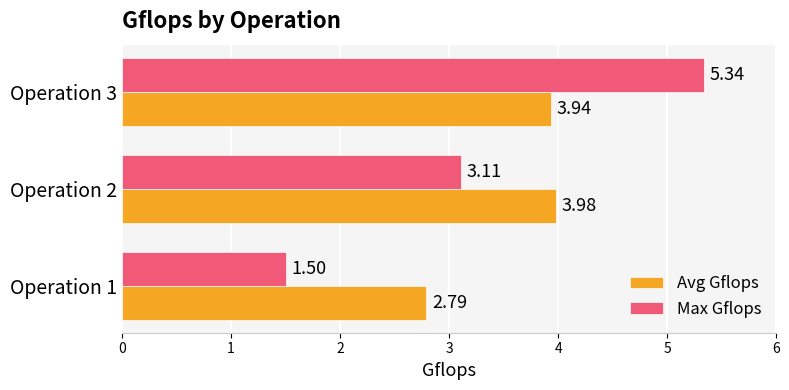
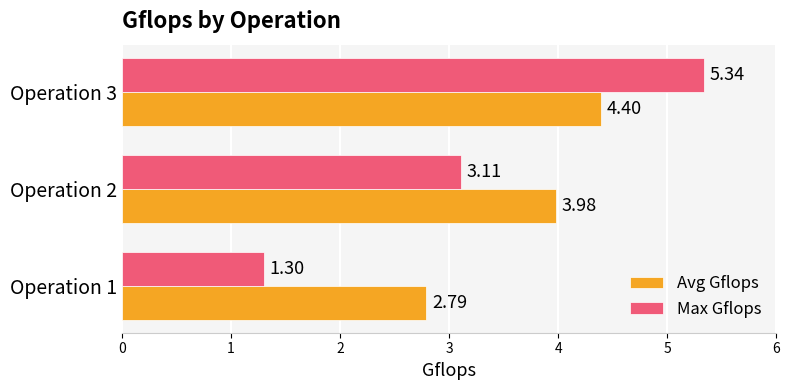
Avg Gflops, Operation 3: 3.94 -> 4.40
Max Gflops, Operation 1: 1.50 -> 1.30
